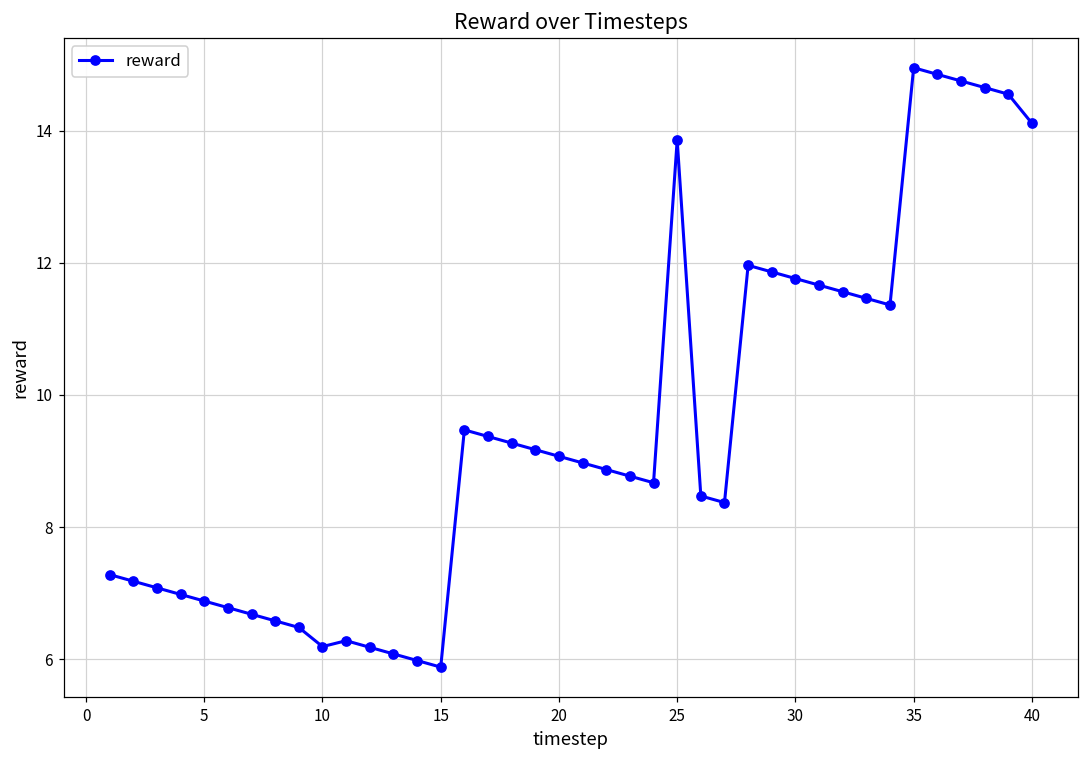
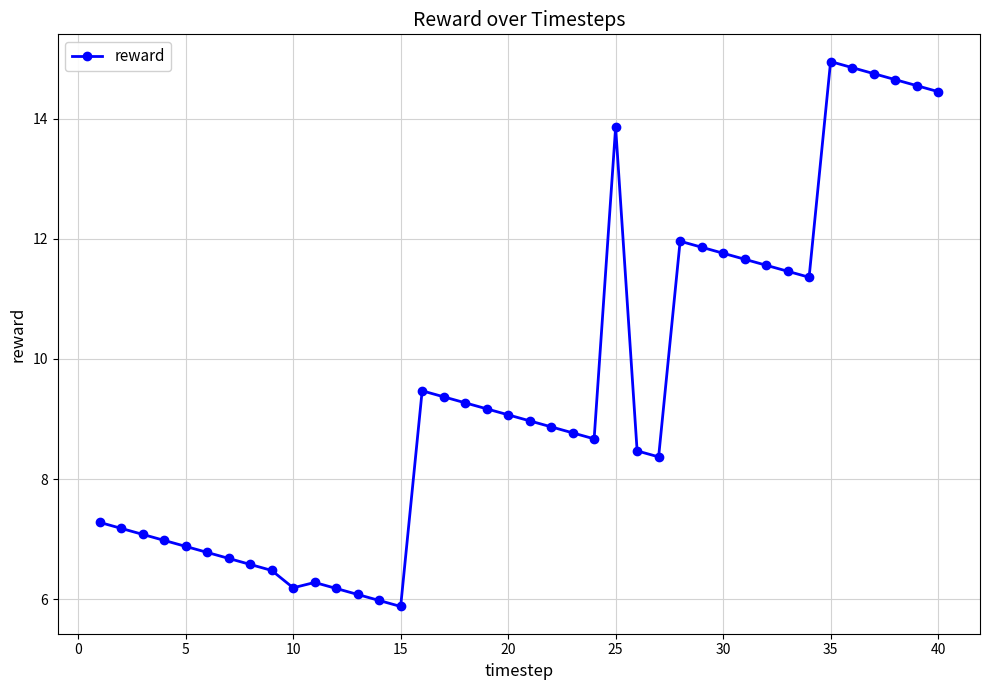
40: 14.1 -> 14.5
